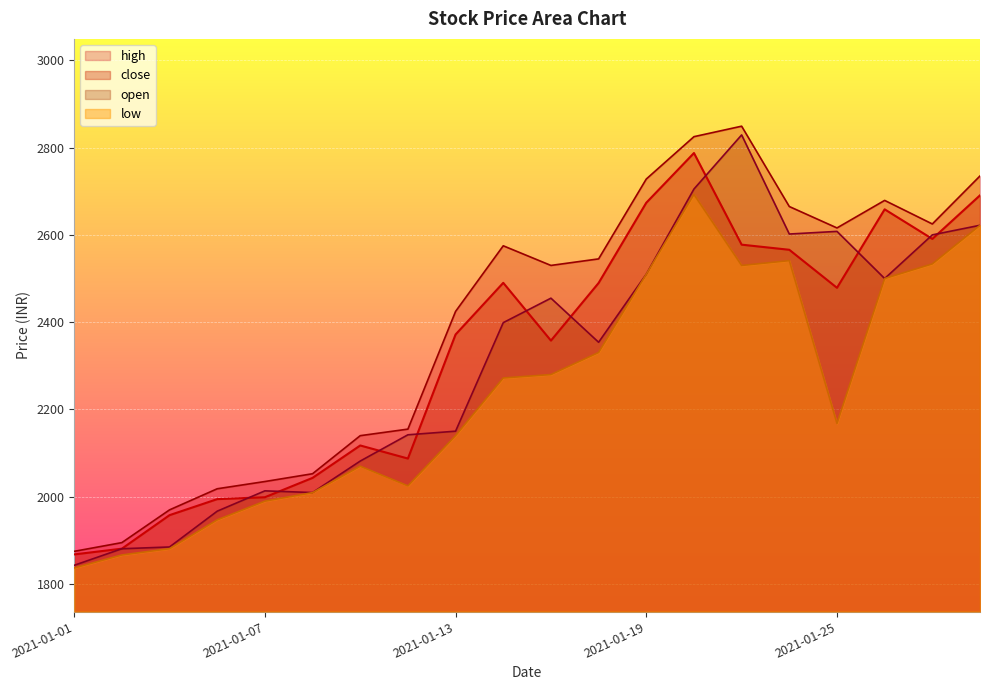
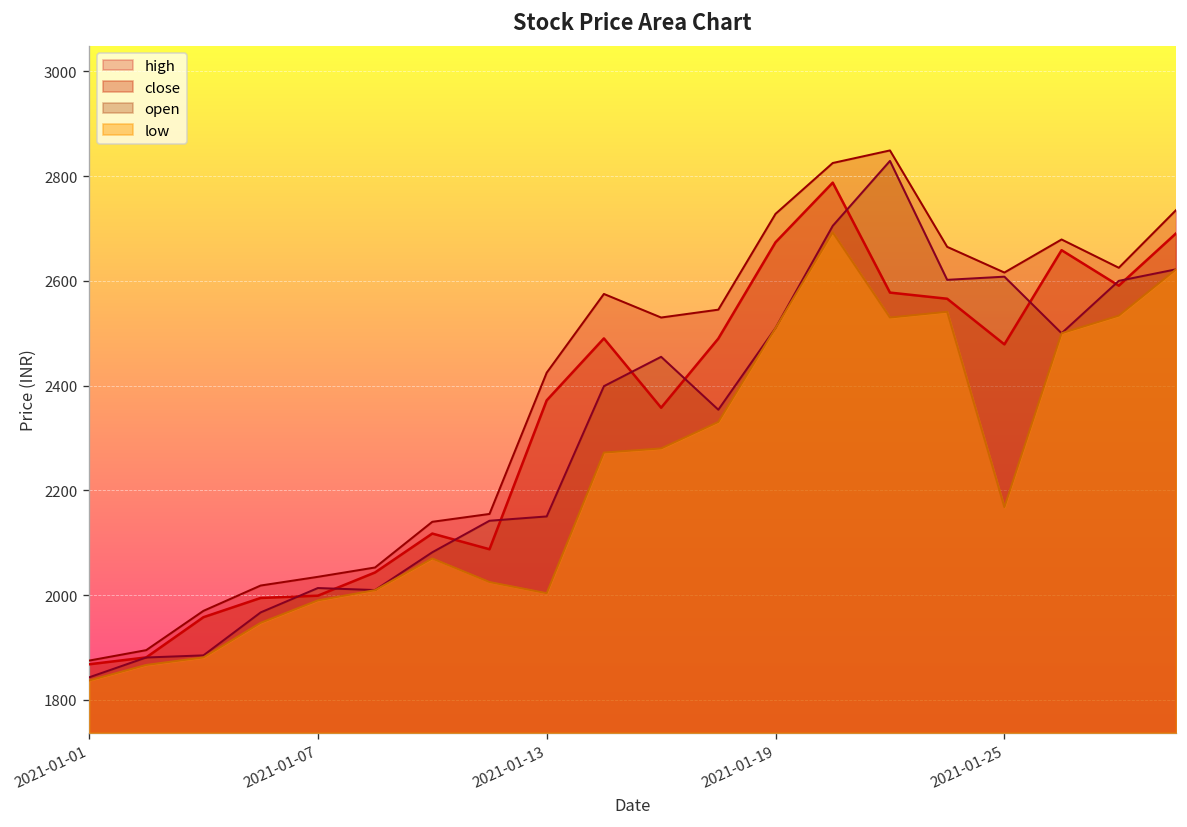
low, 2021-01-13: 2140 -> 2000
